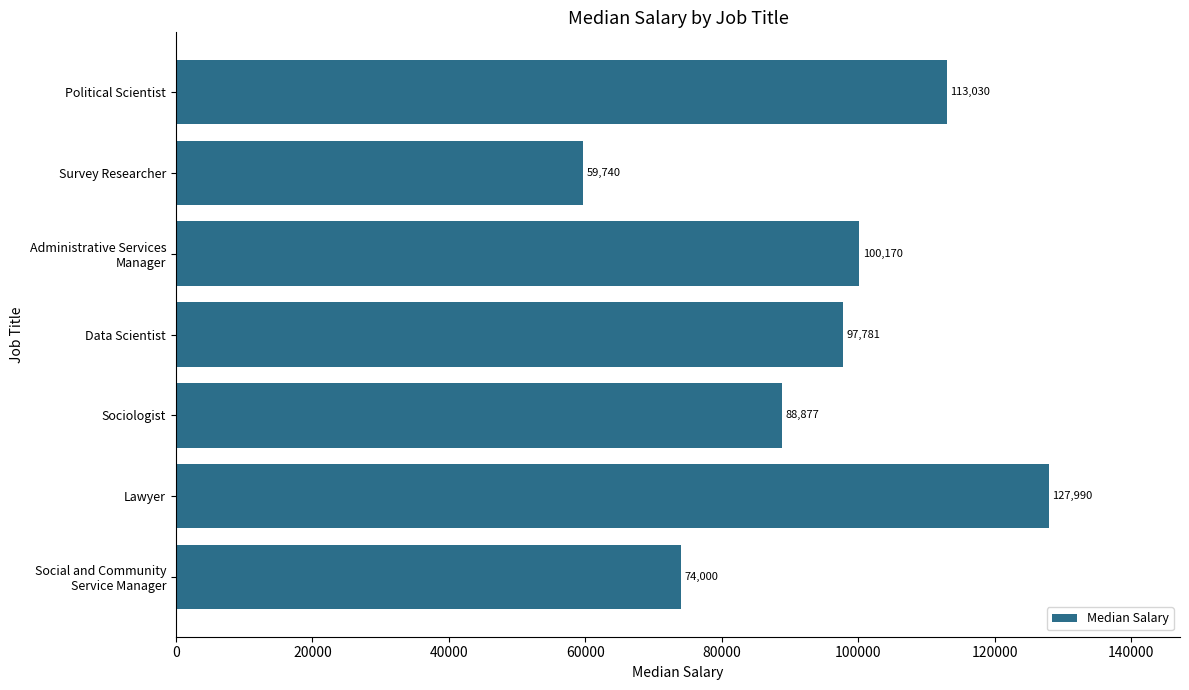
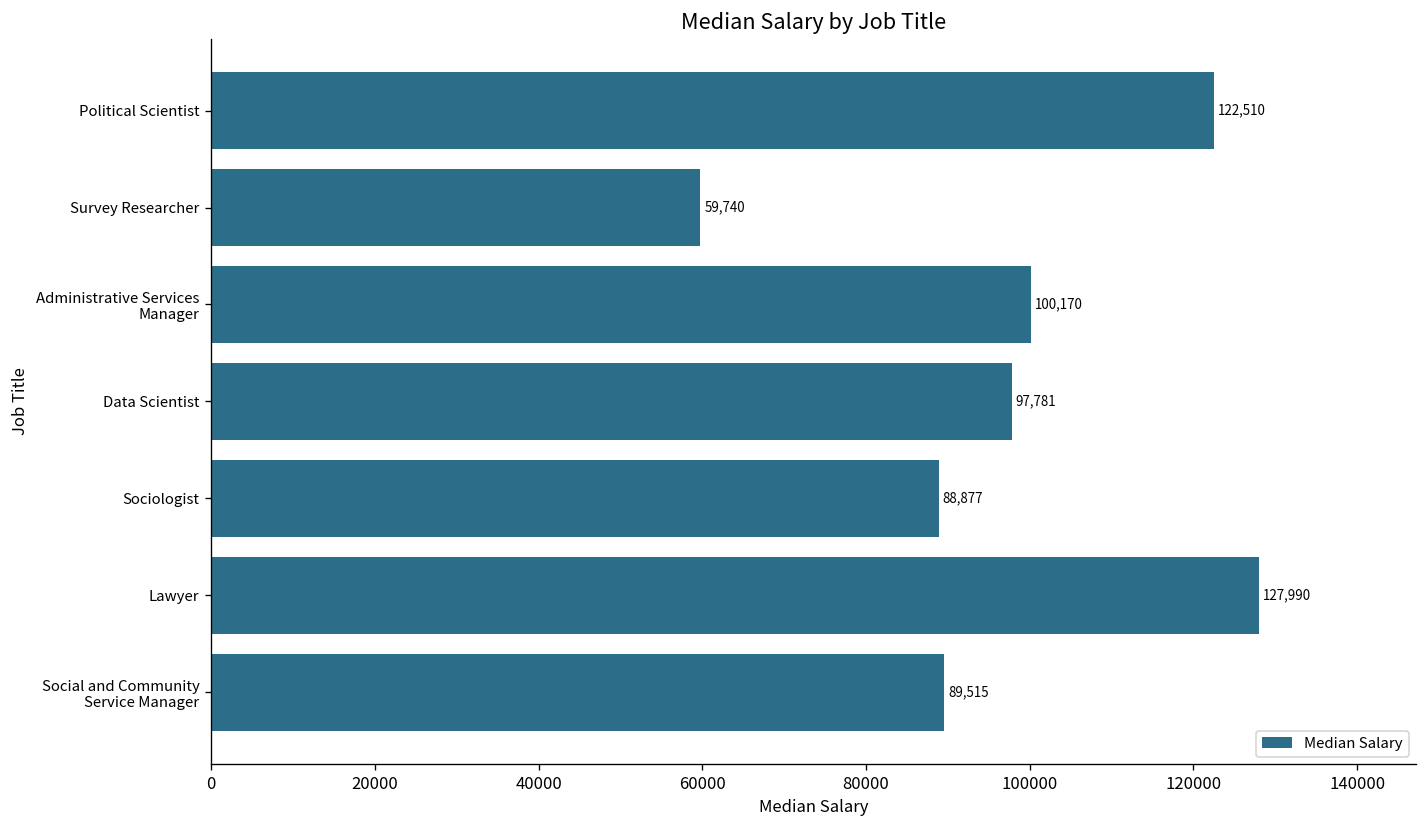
Political Scientist: 113,030 -> 122,510
Social and Community Service Manager: 74,000 -> 89,515
